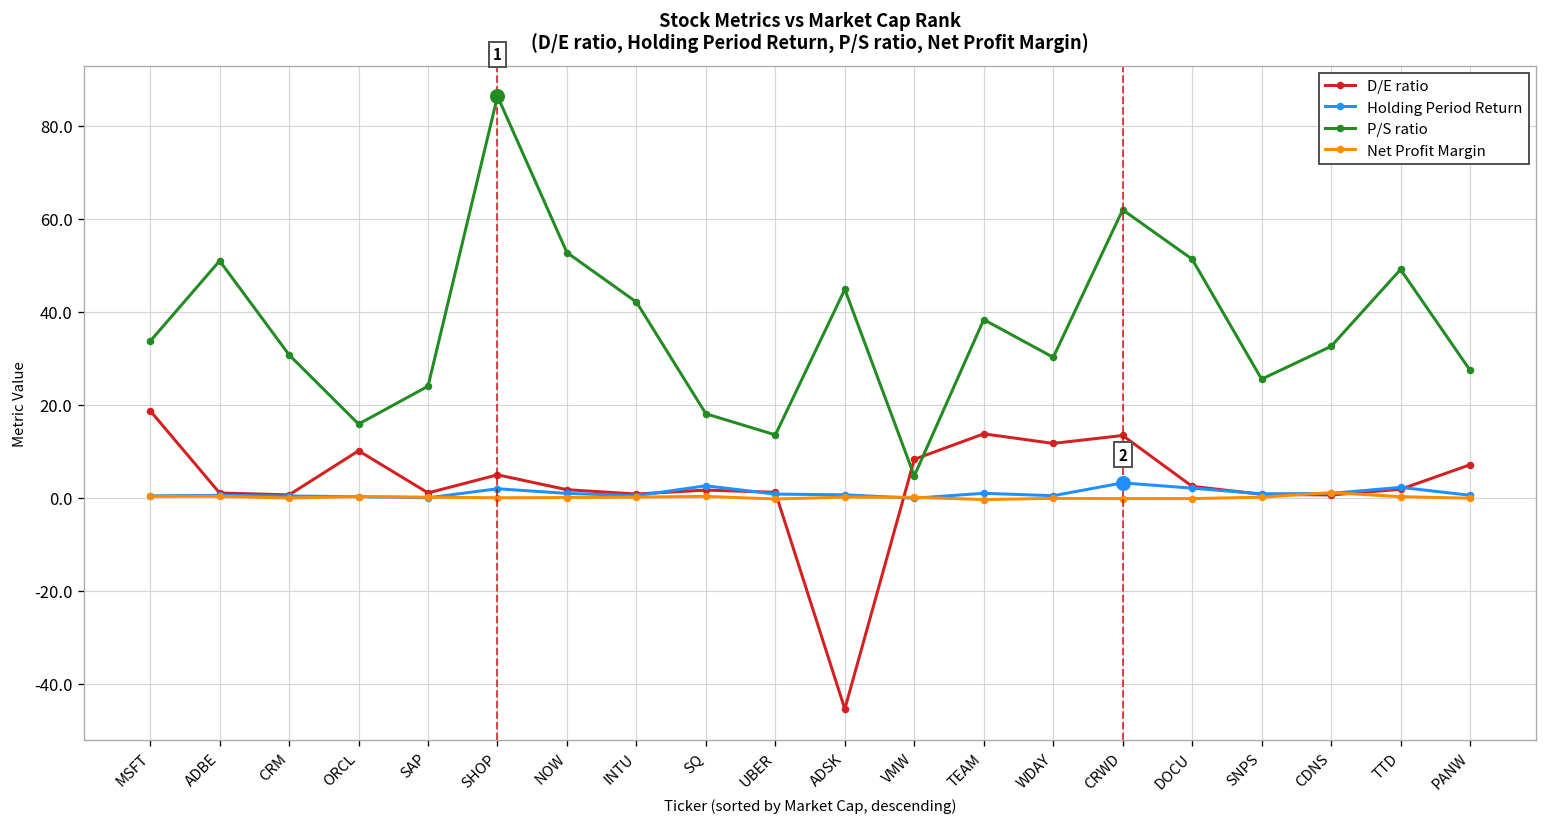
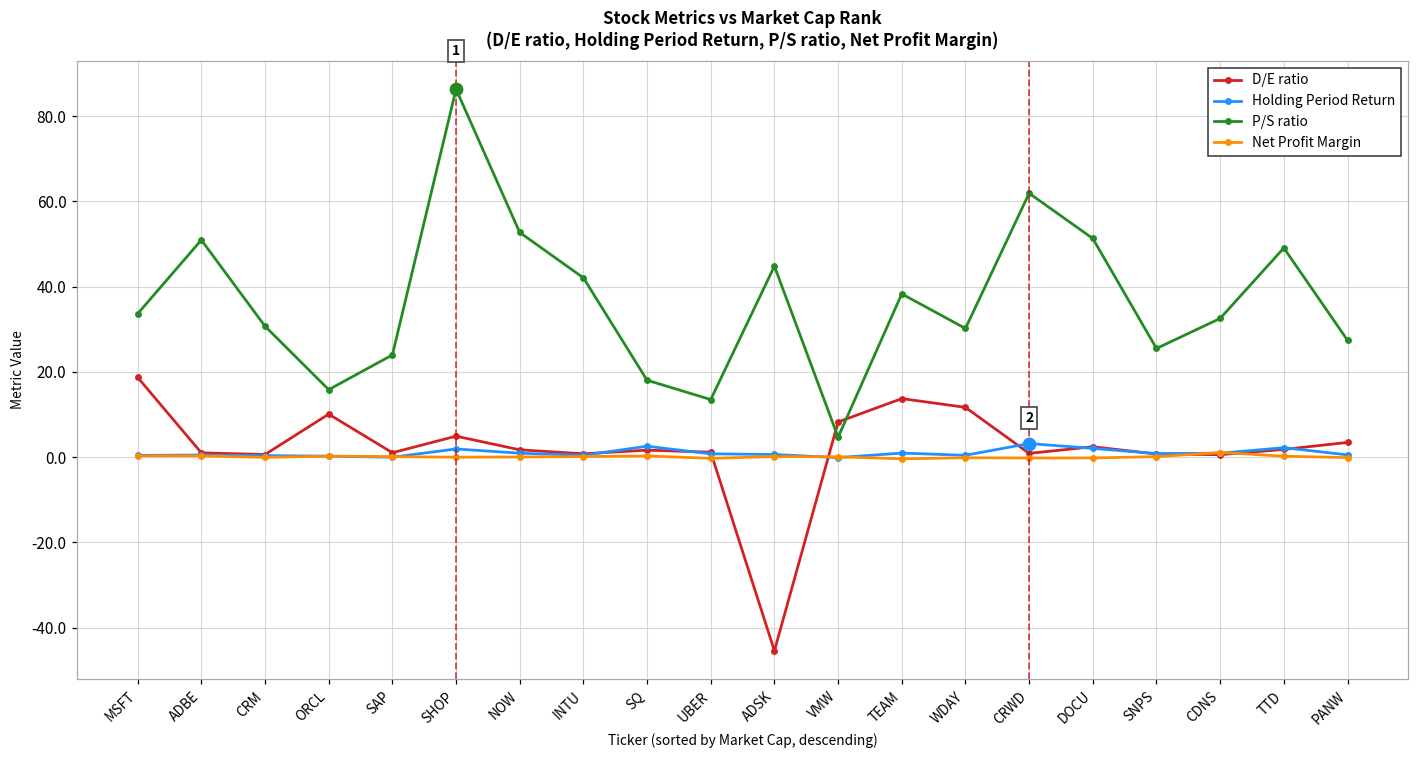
D/E ratio, CRWD: 13 -> 1
D/E ratio, PANW: 7 -> 3
